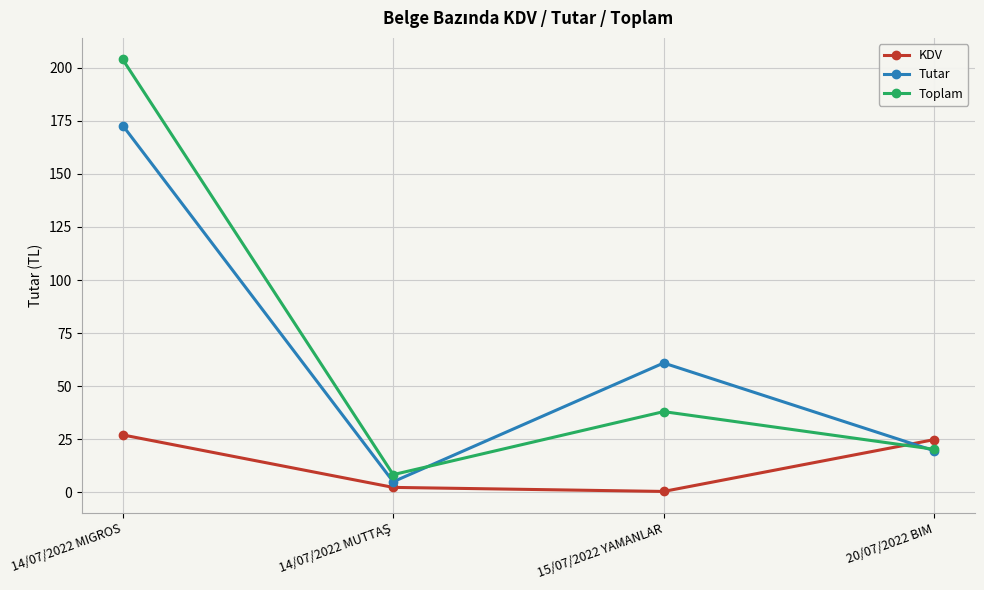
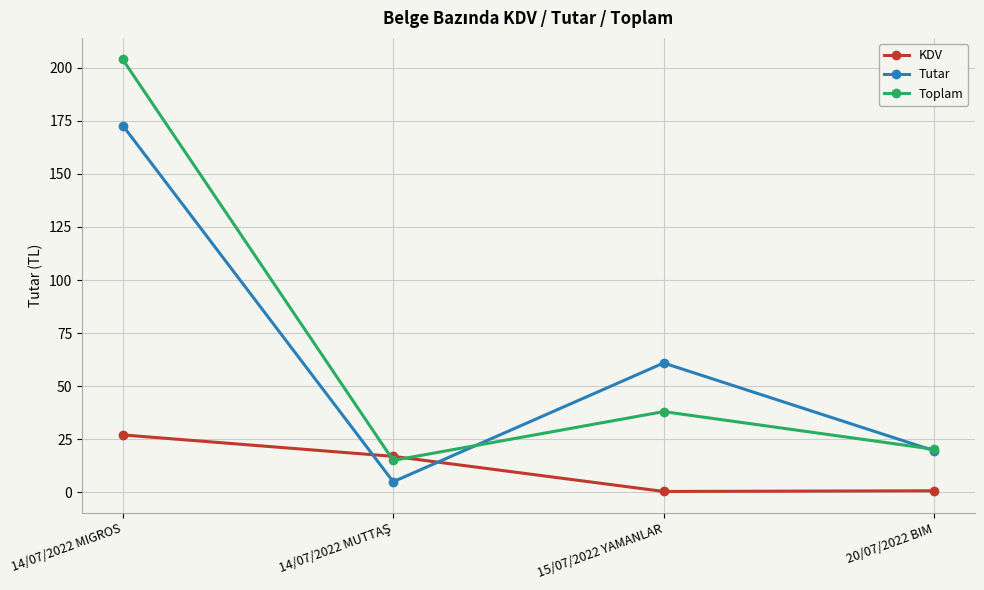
KDV, 14/07/2022 MUTTAŞ: 2 -> 17
Toplam, 14/07/2022 MUTTAŞ: 8 -> 15
KDV, 20/07/2022 BIM: 25 -> 1
